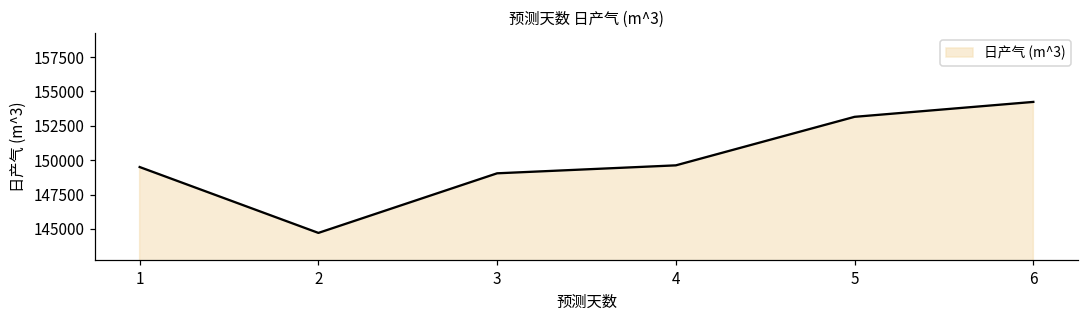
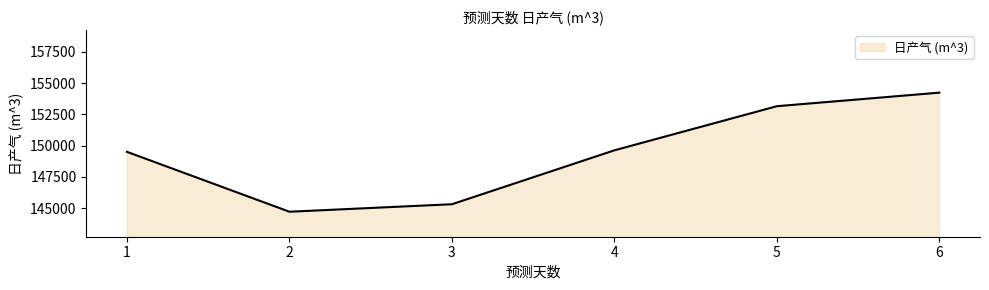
3: 149000 -> 145300
